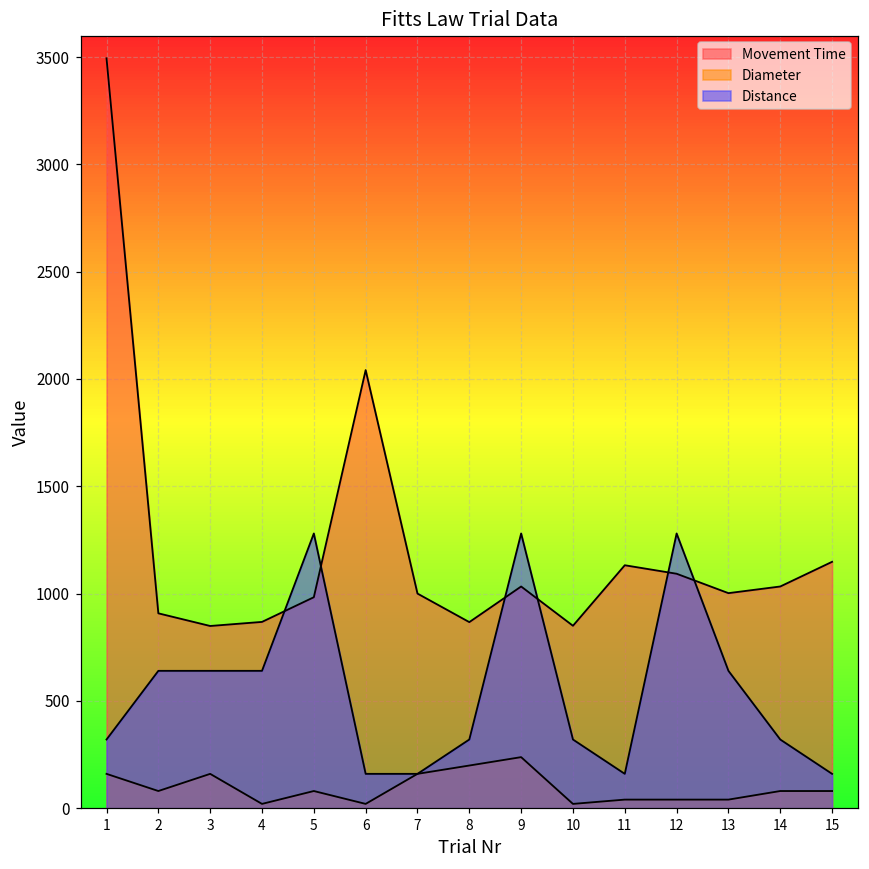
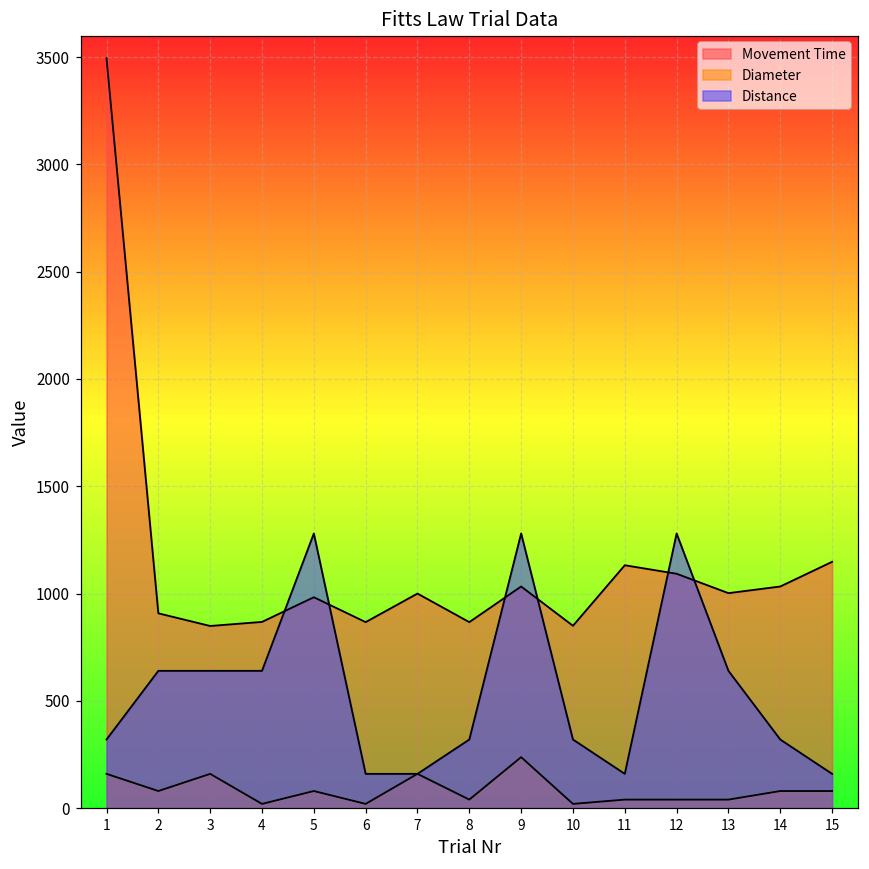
Movement Time, 6: 2040 -> 870
Diameter, 8: 200 -> 40
